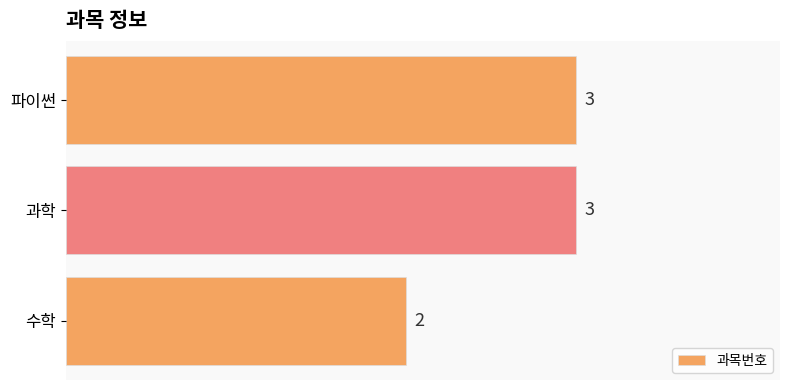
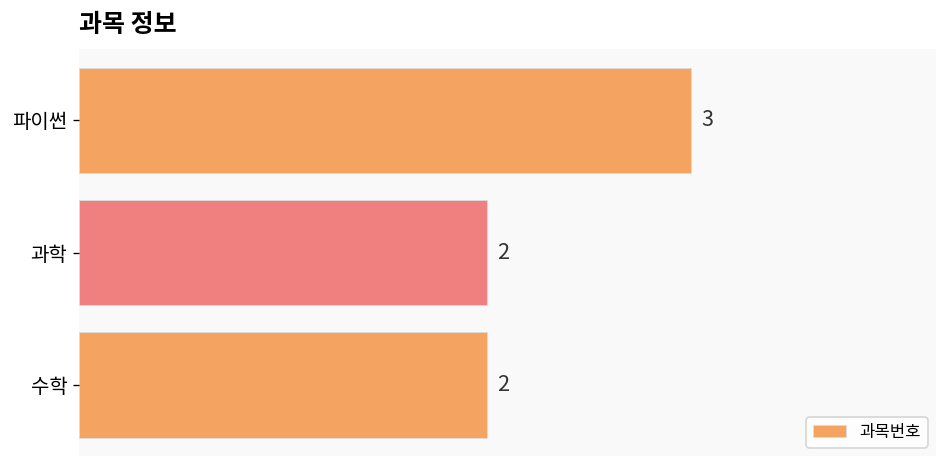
과학: 3 -> 2
